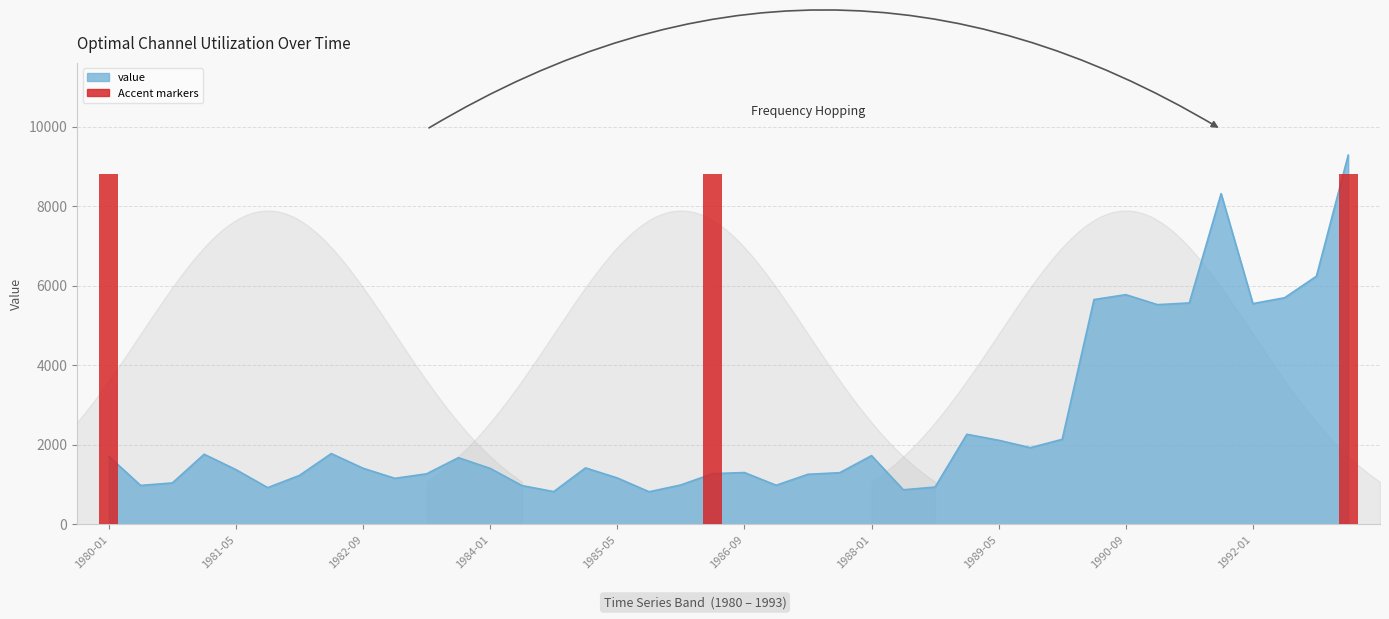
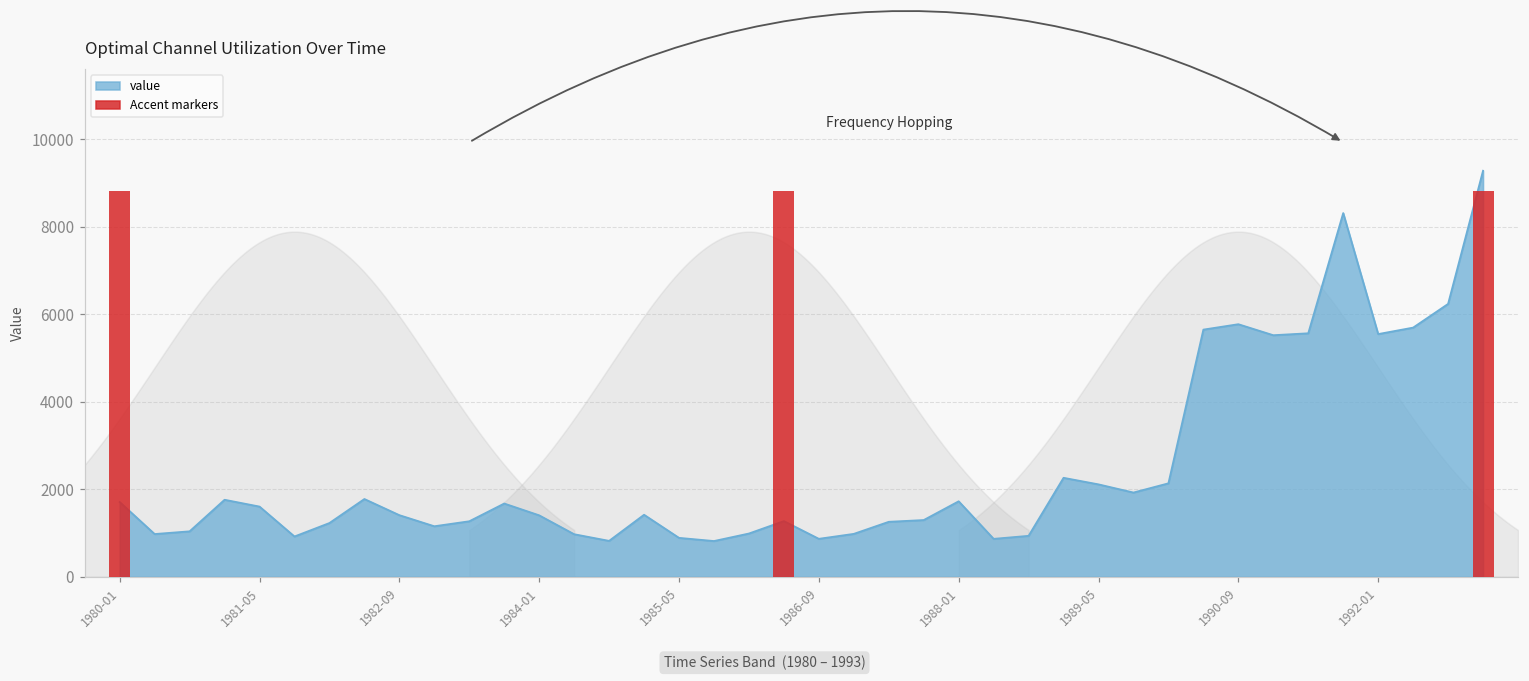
value, 1981-05: 1400 -> 1600
value, 1985-05: 1200 -> 900
value, 1986-09: 1300 -> 900
